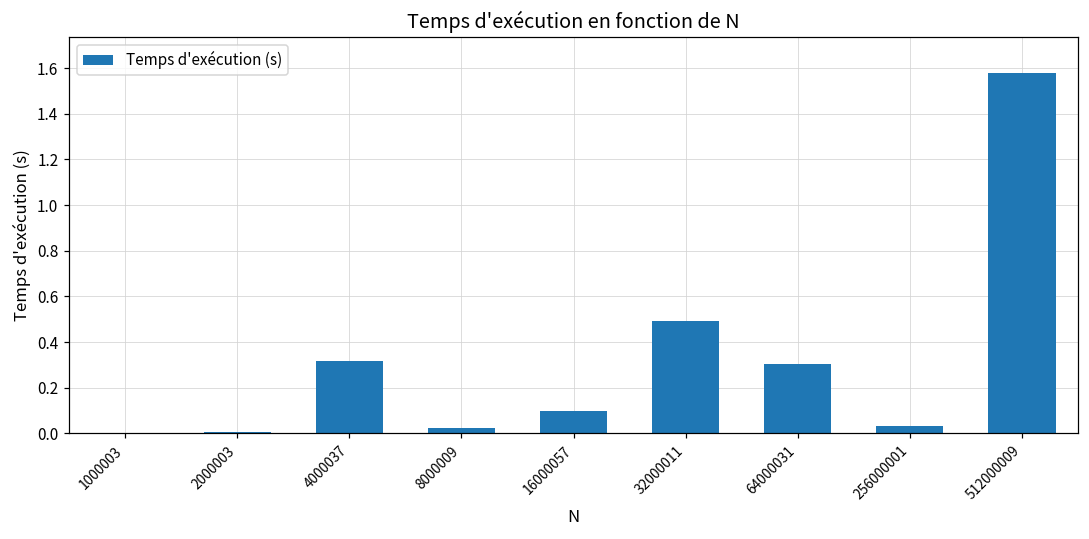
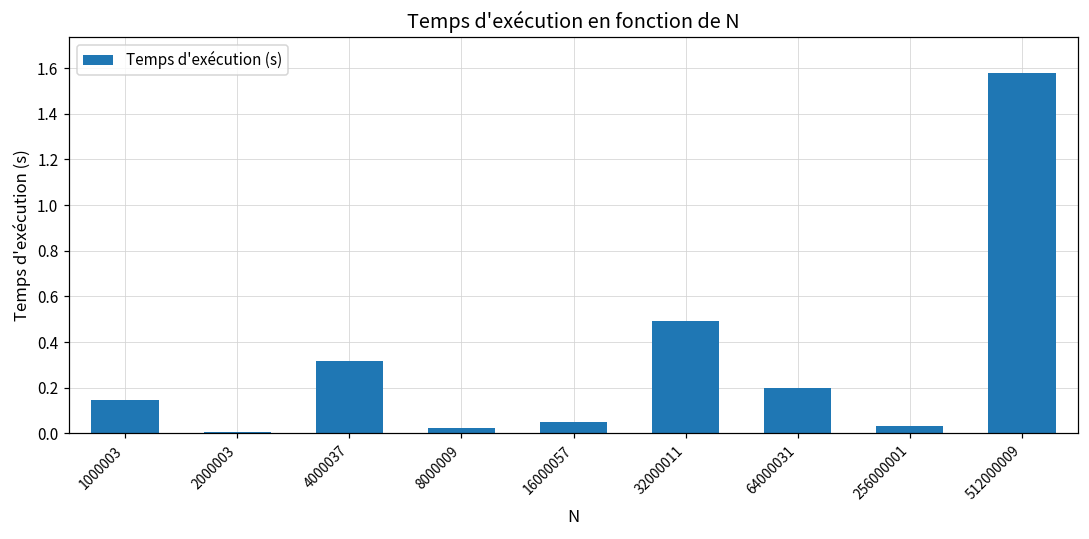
1000003: 0.00 -> 0.15
16000057: 0.10 -> 0.05
64000031: 0.30 -> 0.20
